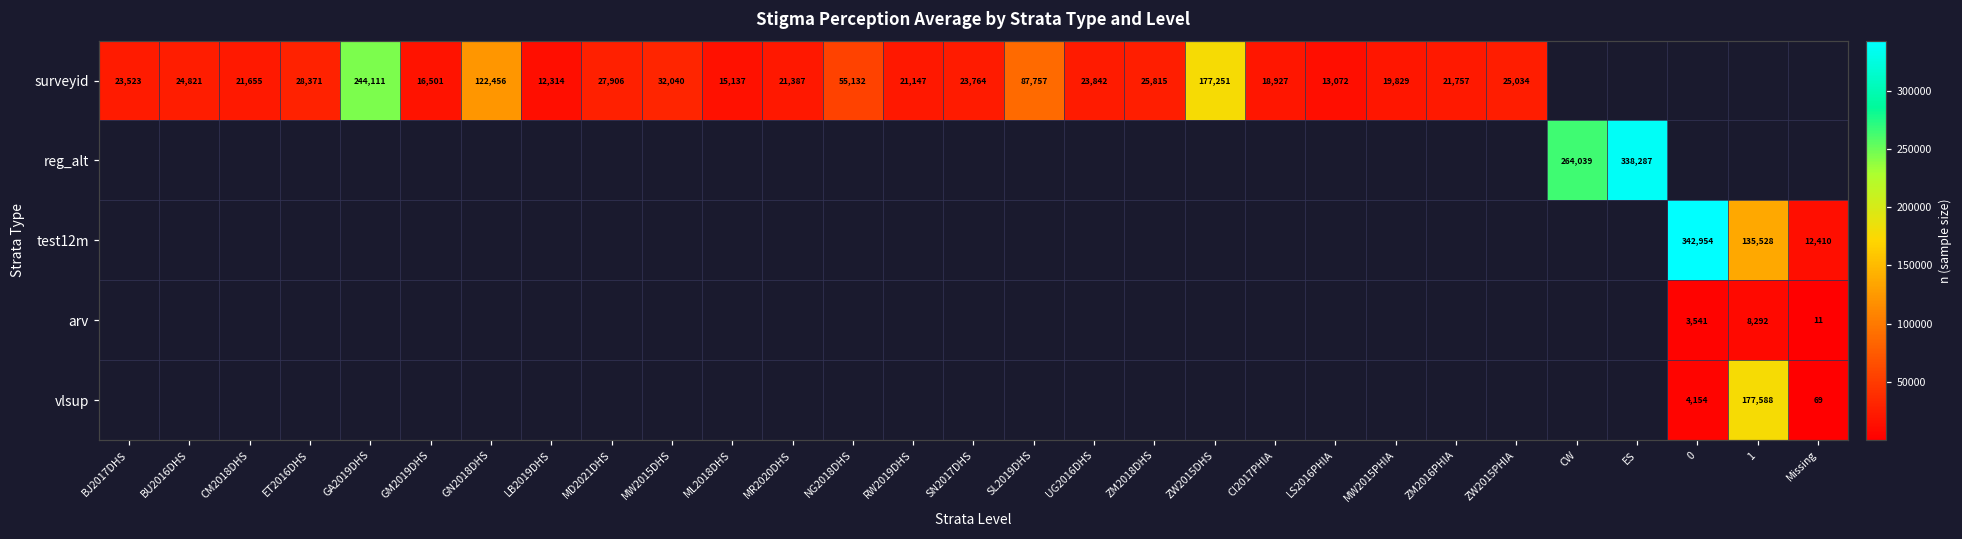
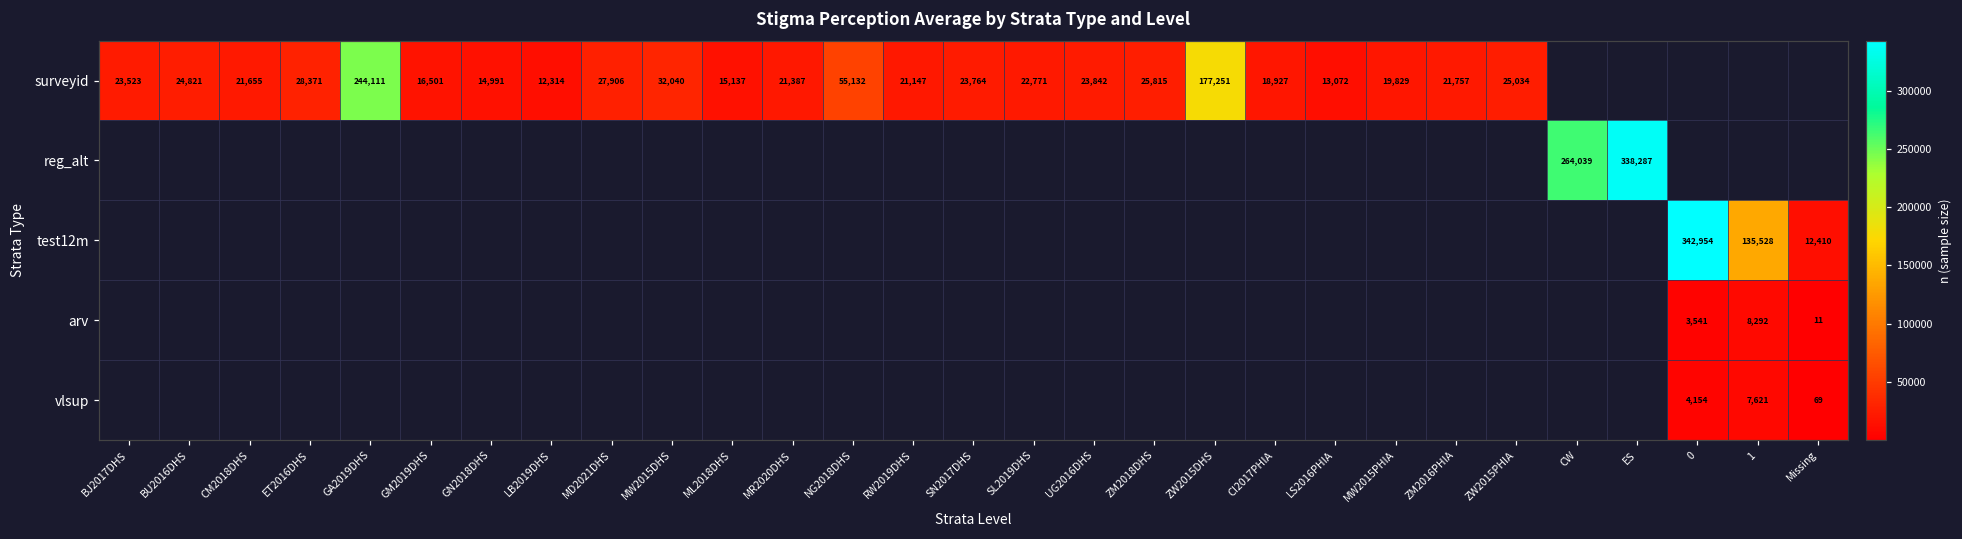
surveyid, GN2018DHS: 122,456 -> 14,991
surveyid, SL2019DHS: 87,757 -> 22,771
vlsup, 1: 177,588 -> 7,621
